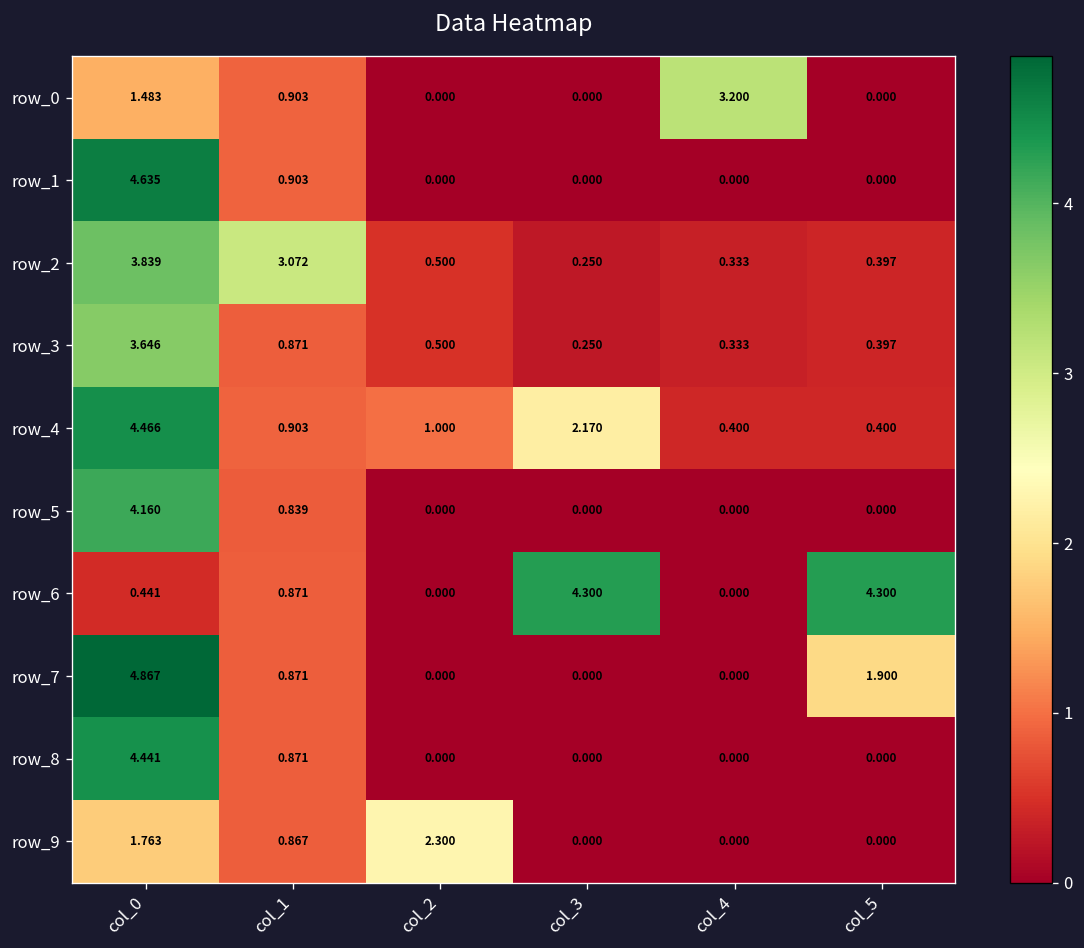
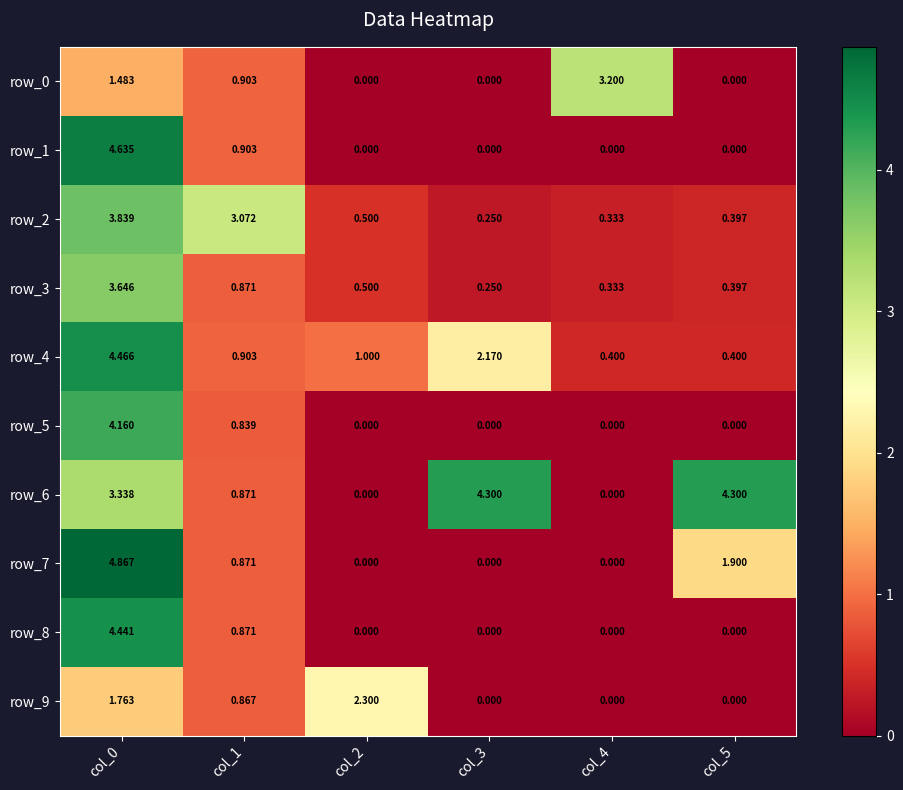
row_6, col_0: 0.441 -> 3.338
